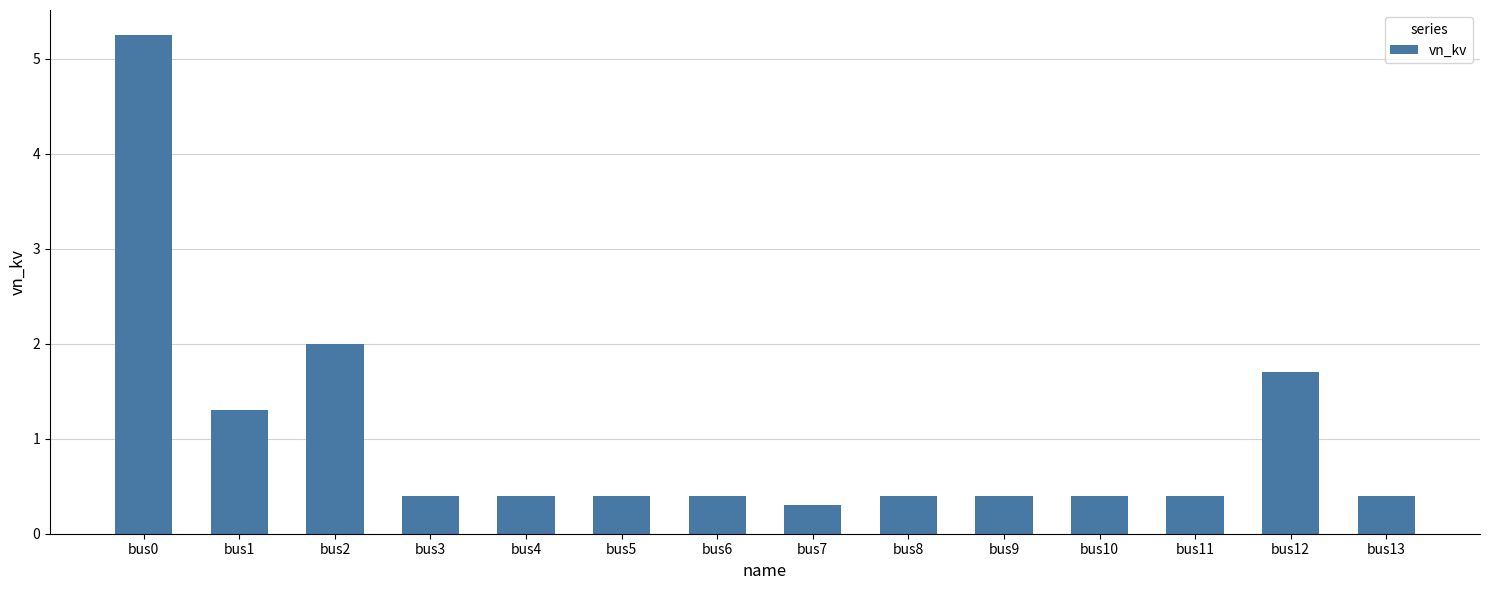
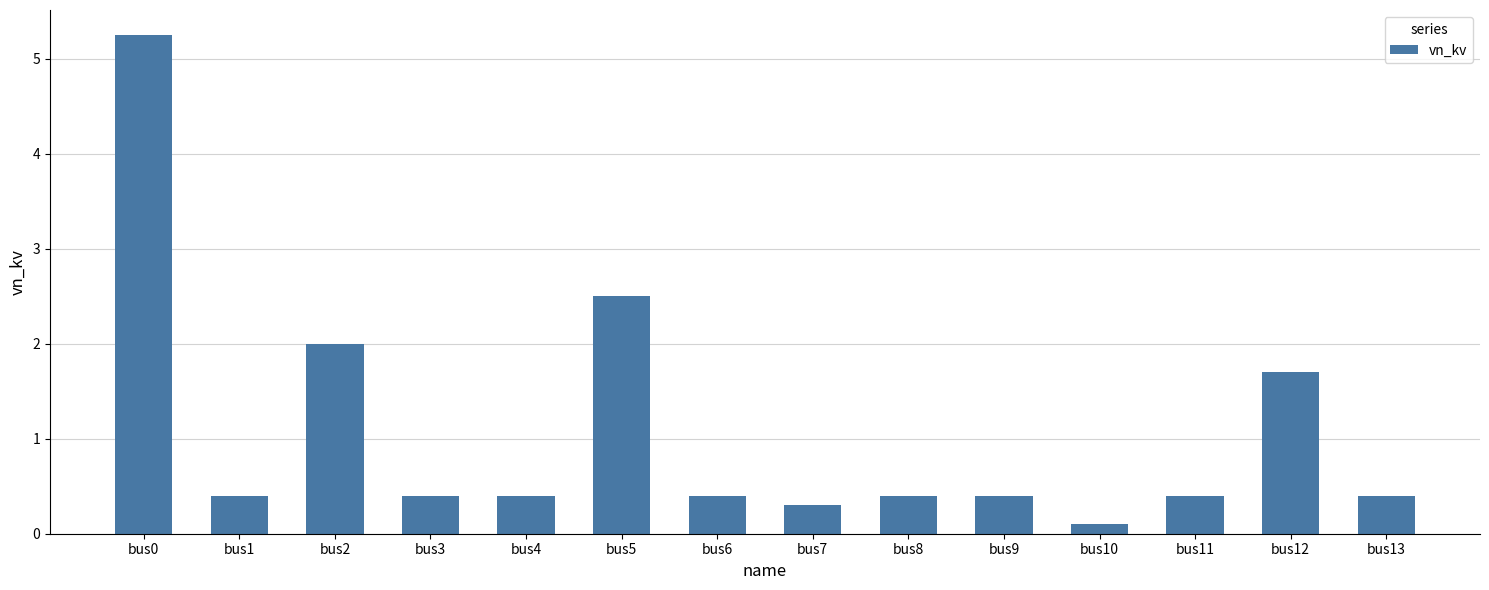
bus1: 1.3 -> 0.4
bus5: 0.4 -> 2.5
bus10: 0.4 -> 0.1
